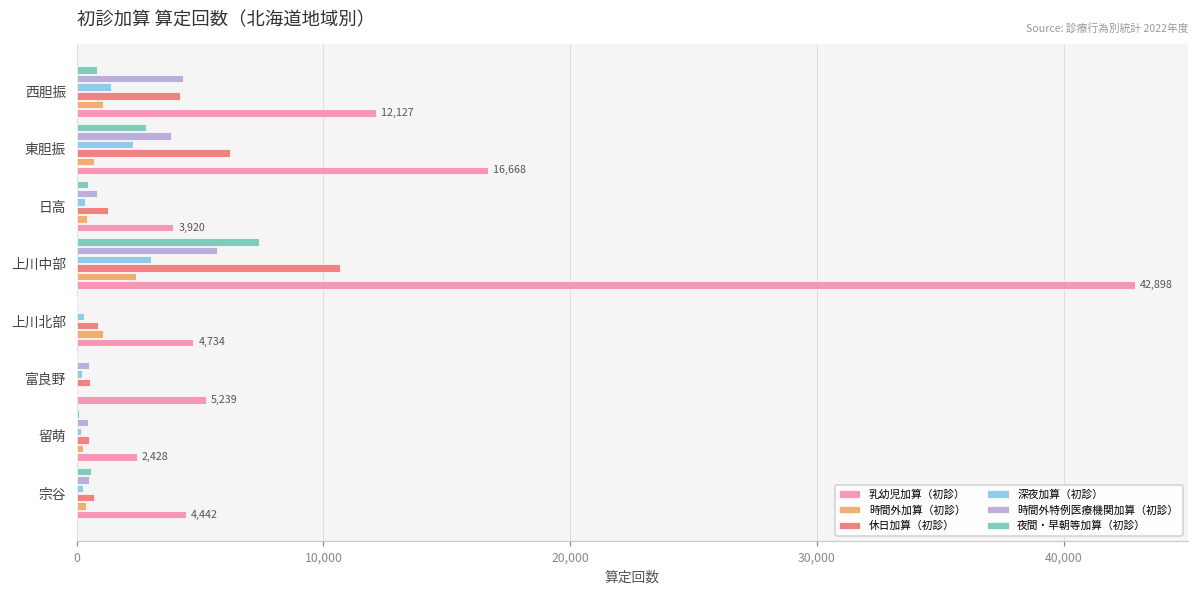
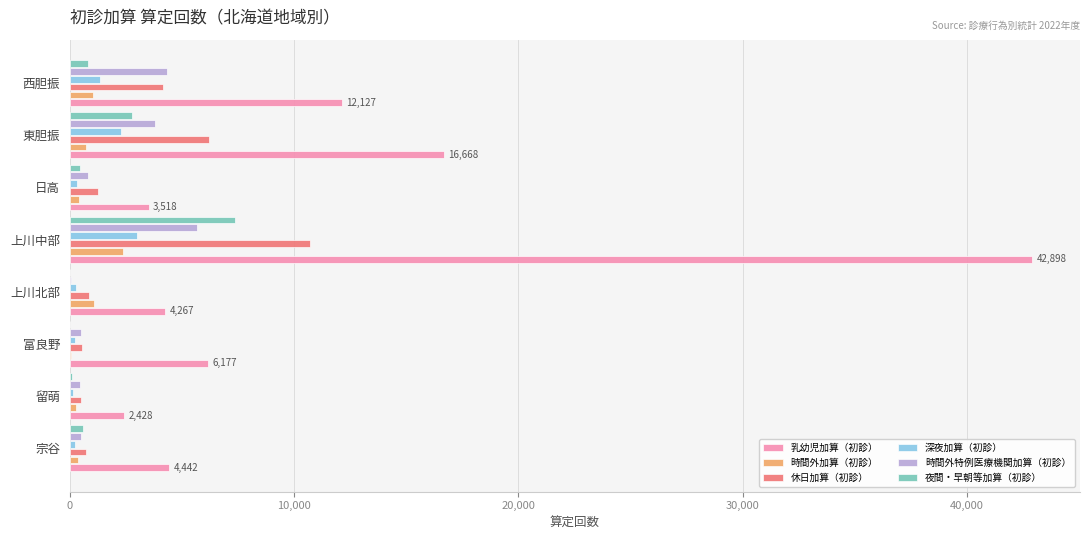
乳幼児加算（初診）, 日高: 3,920 -> 3,518
乳幼児加算（初診）, 上川北部: 4,734 -> 4,267
乳幼児加算（初診）, 富良野: 5,239 -> 6,177
